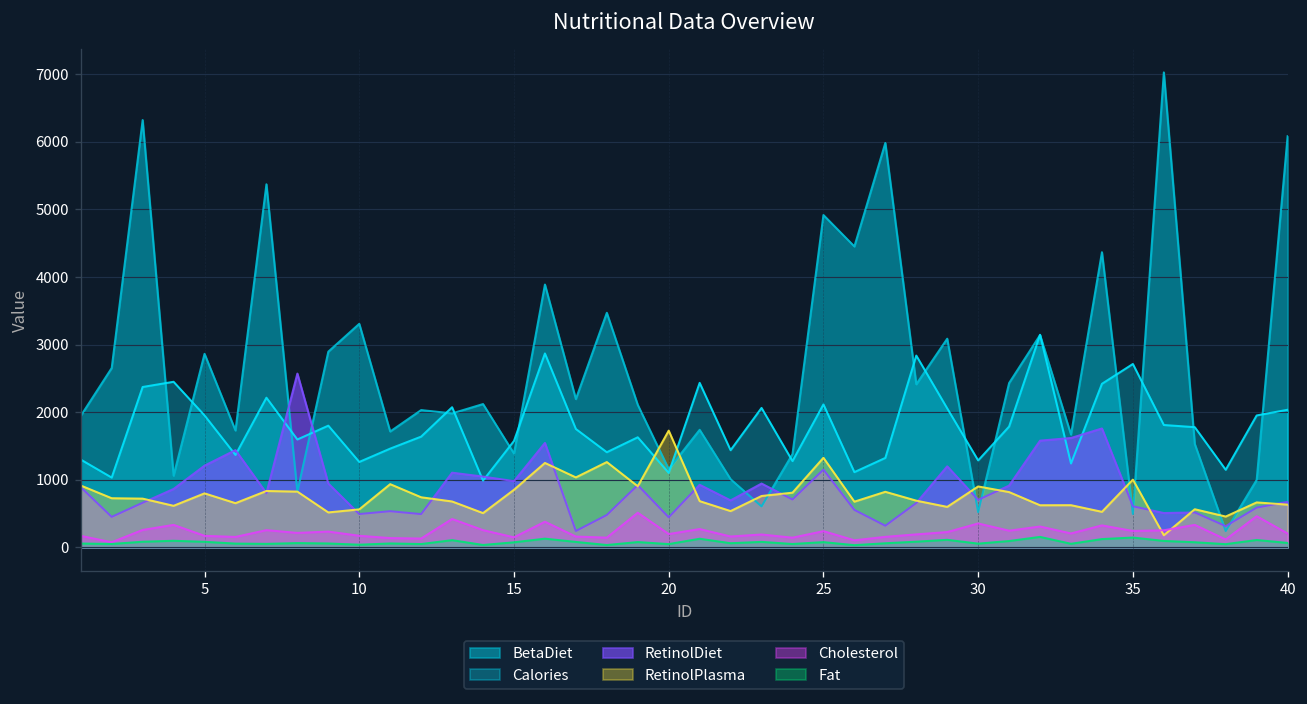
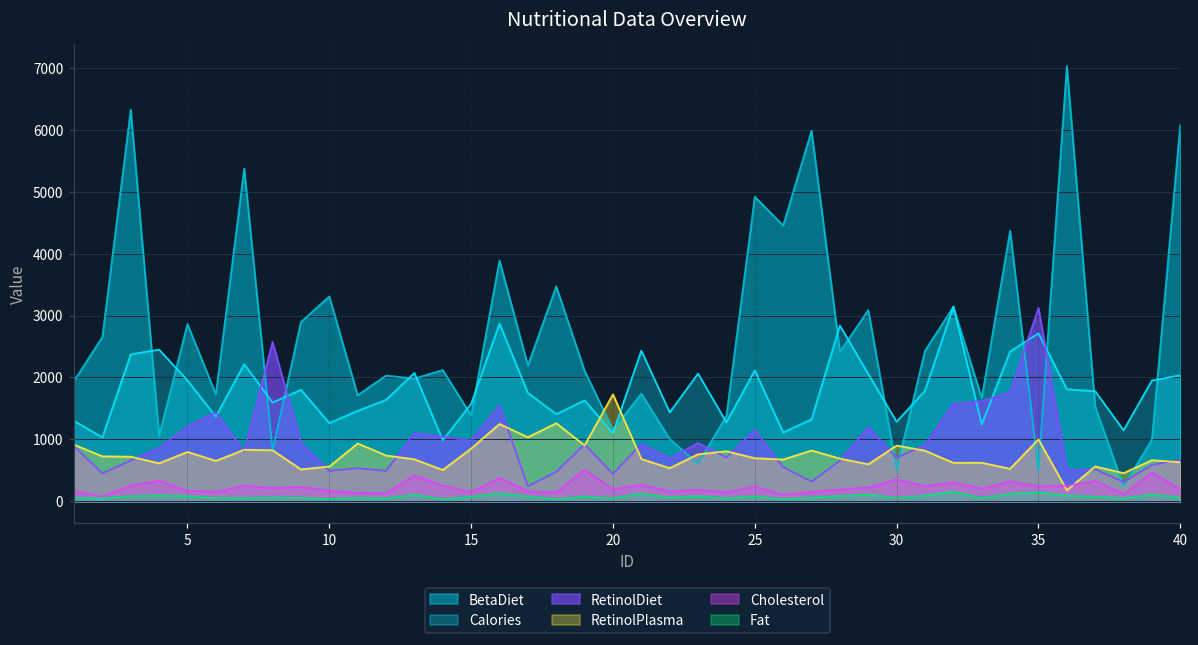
RetinolPlasma, 25: 1300 -> 700
RetinolDiet, 35: 600 -> 3100
